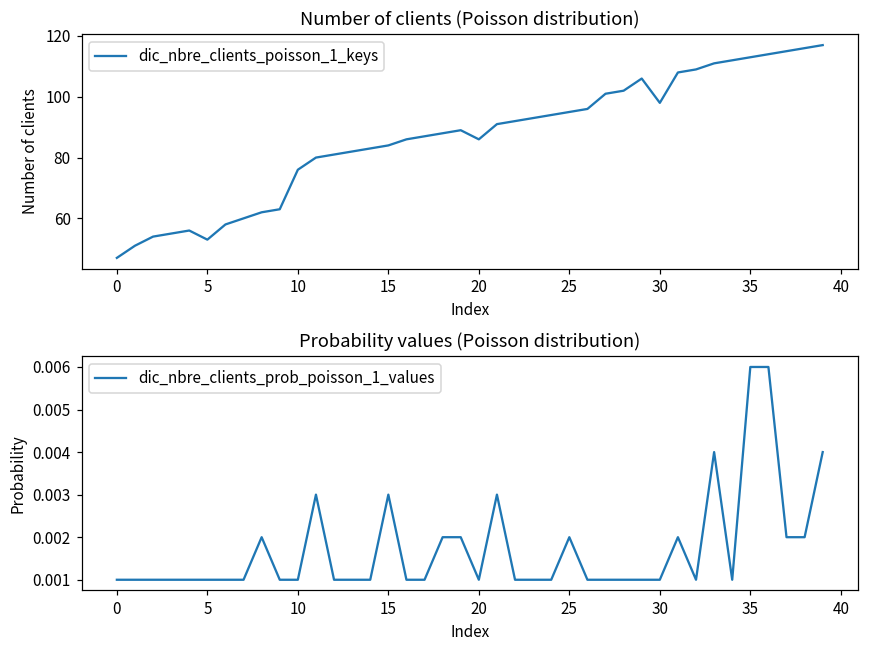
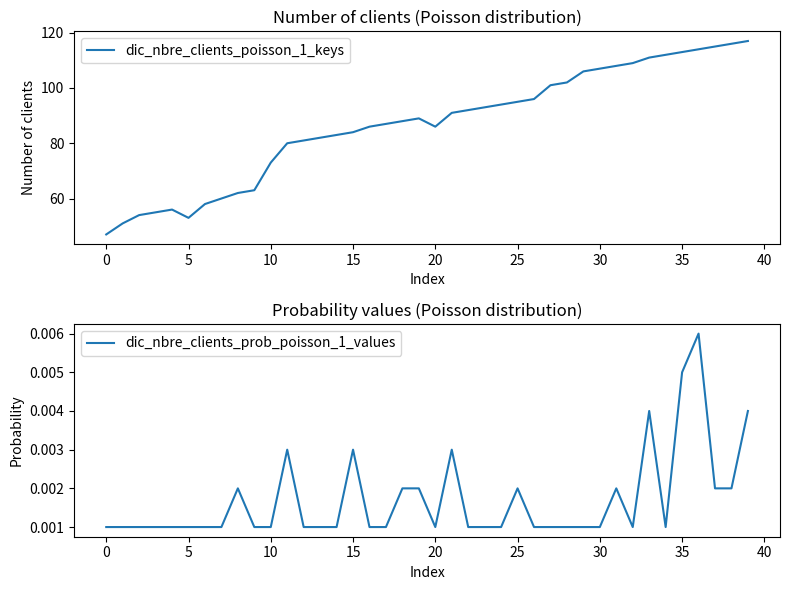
Number of clients (Poisson distribution), 10: 76 -> 73
Number of clients (Poisson distribution), 30: 98 -> 107
Probability values (Poisson distribution), 35: 0.006 -> 0.005
